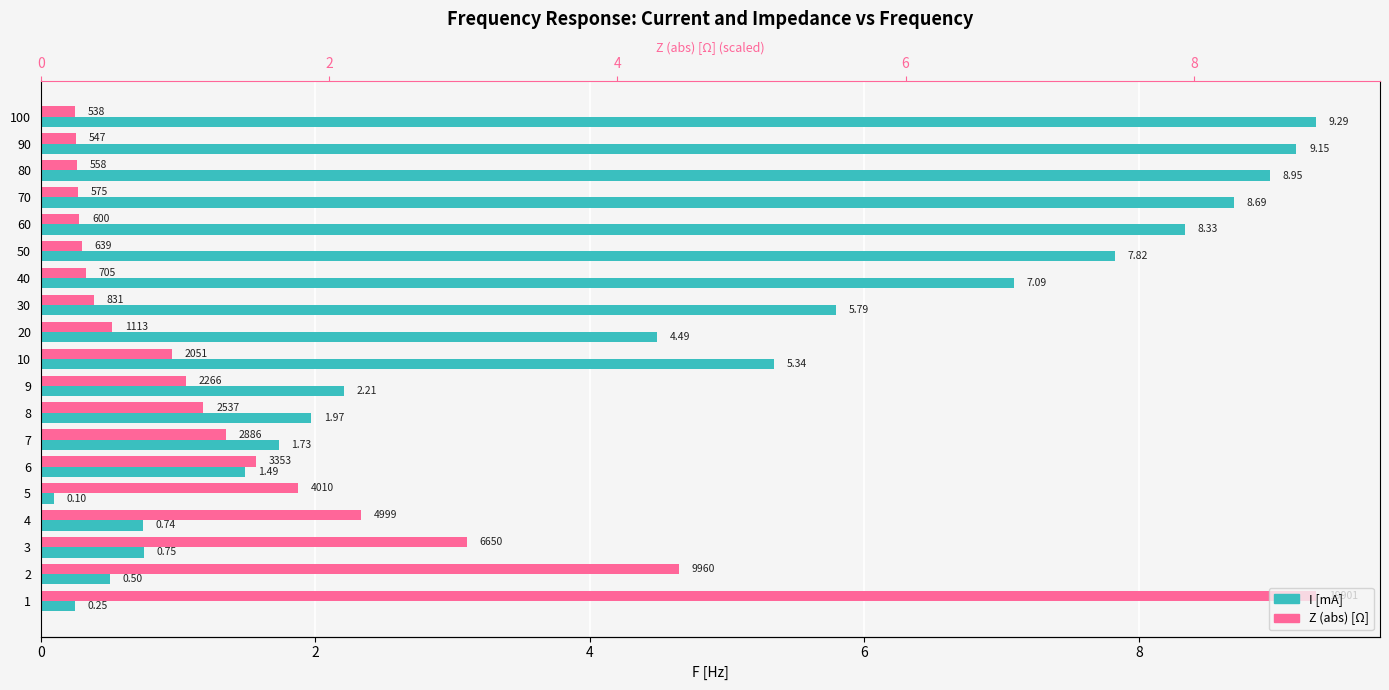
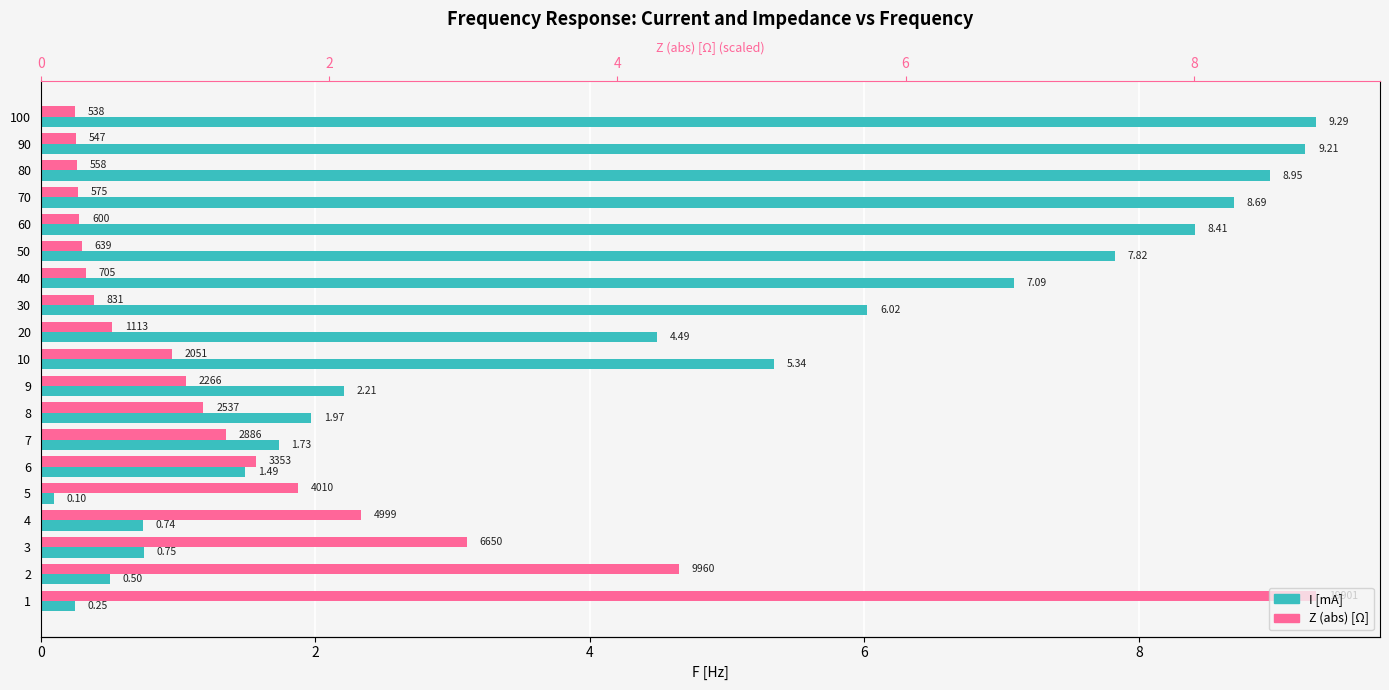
I [mA], 90: 9.15 -> 9.21
I [mA], 60: 8.33 -> 8.41
I [mA], 30: 5.79 -> 6.02
